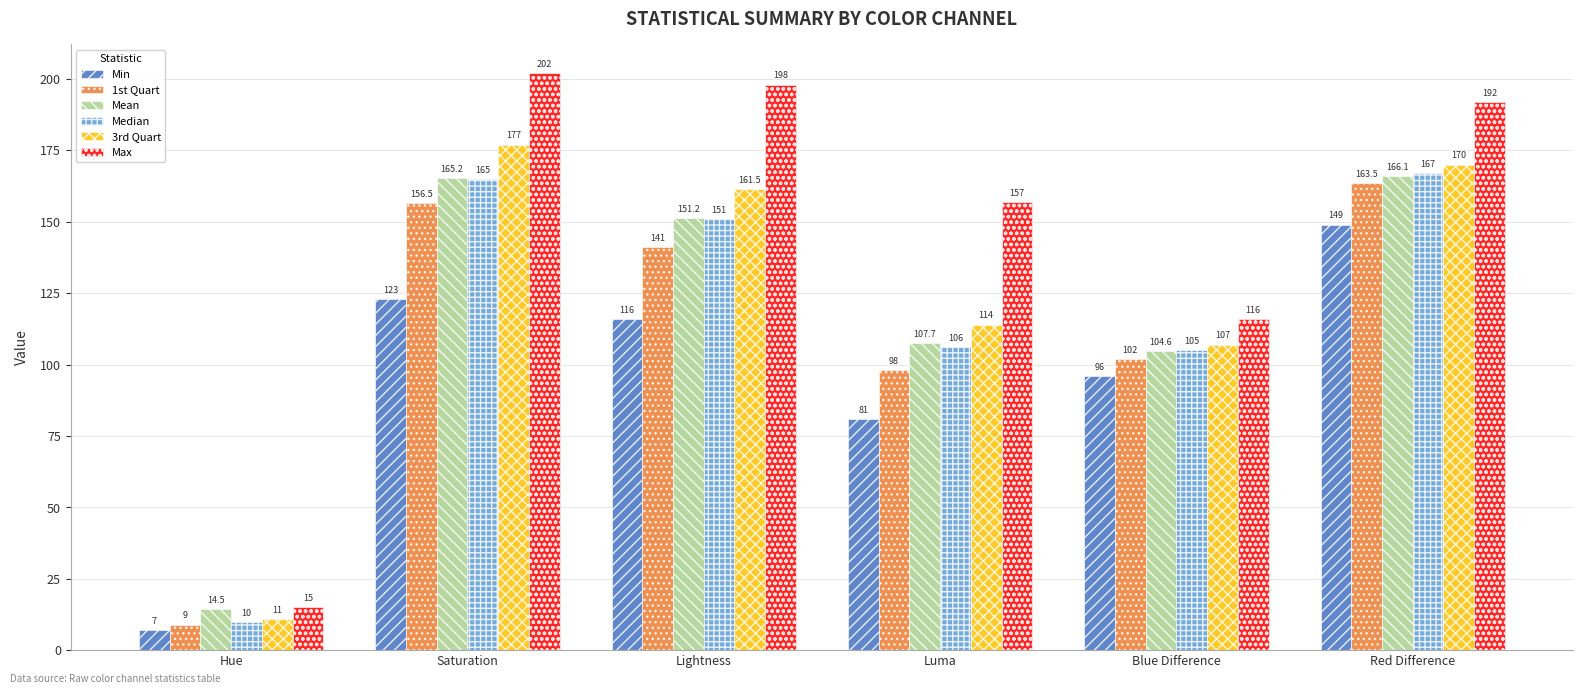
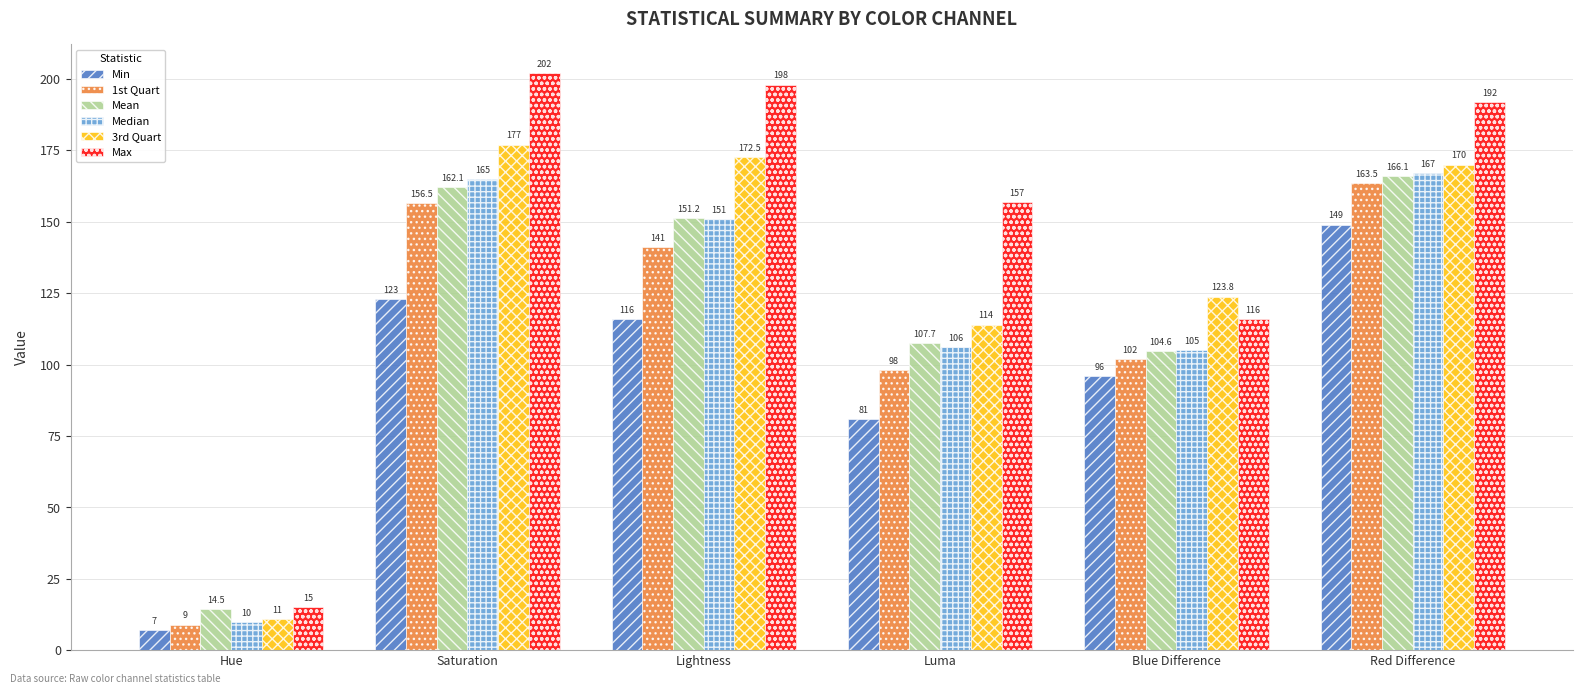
Mean, Saturation: 165.2 -> 162.1
3rd Quart, Lightness: 161.5 -> 172.5
3rd Quart, Blue Difference: 107 -> 123.8
